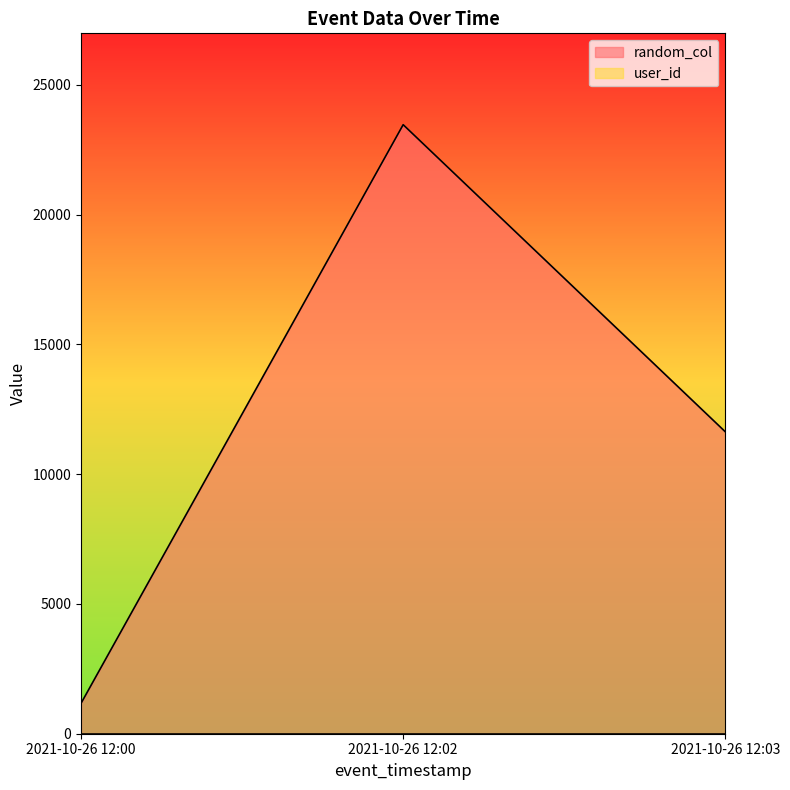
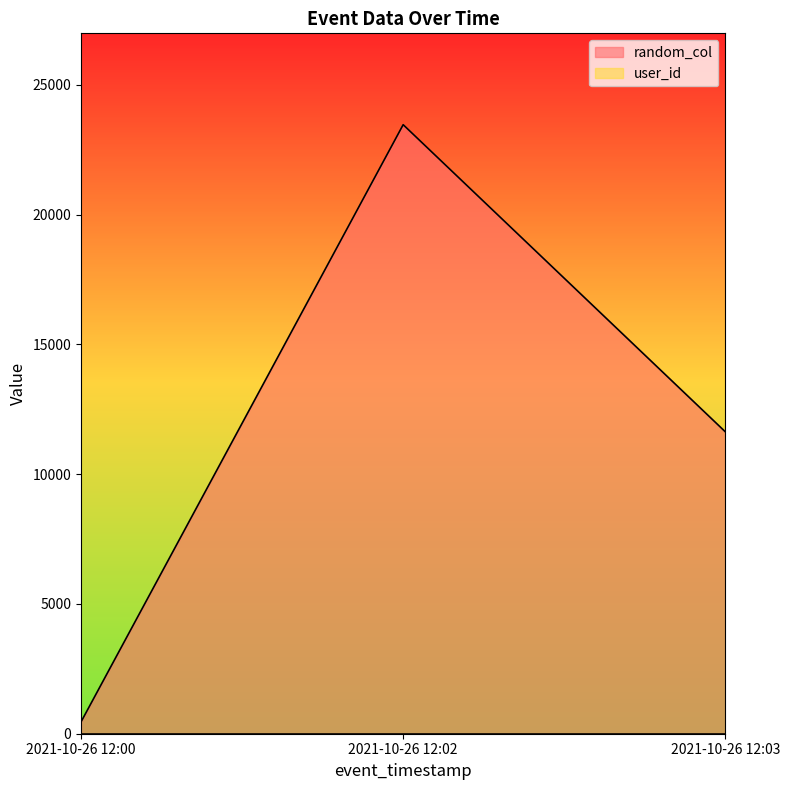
random_col, 2021-10-26 12:00: 1200 -> 500
